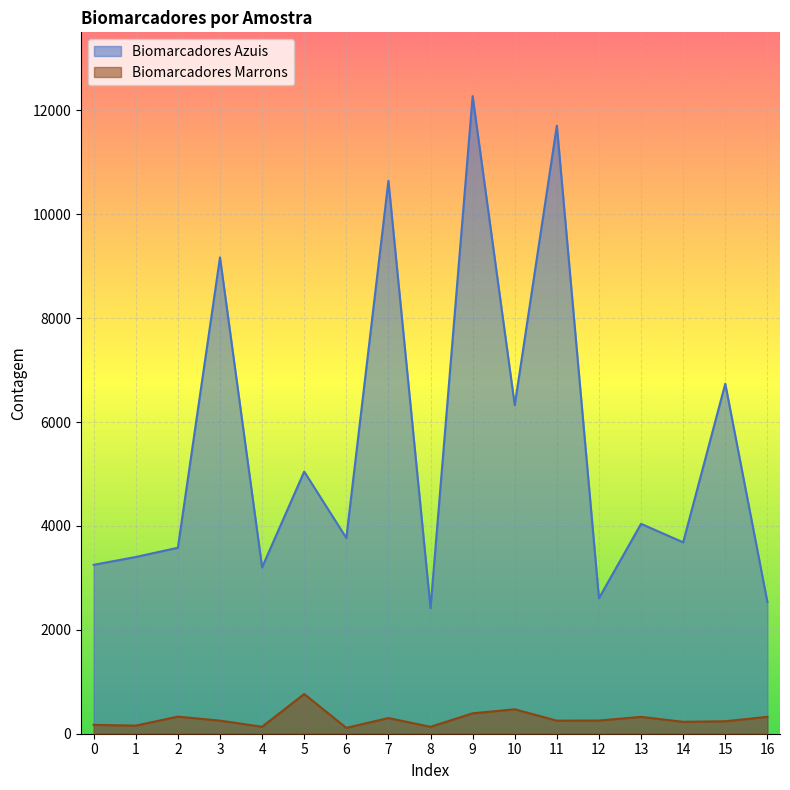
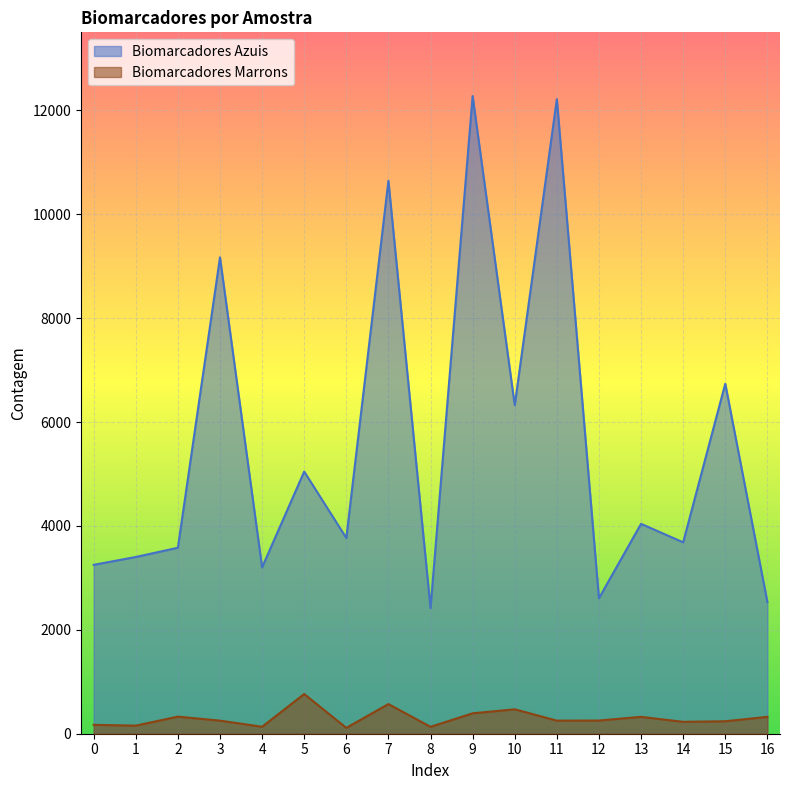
Biomarcadores Marrons, 7: 300 -> 600
Biomarcadores Azuis, 11: 11700 -> 12200
